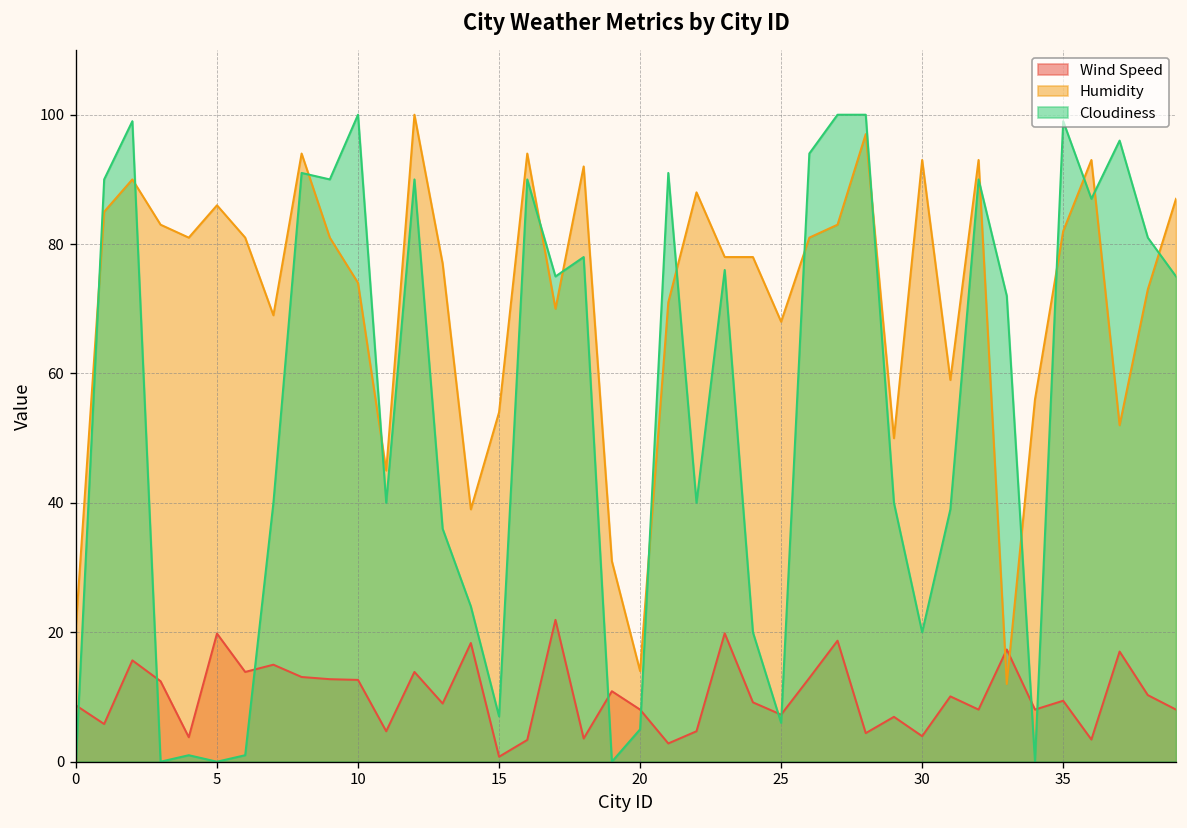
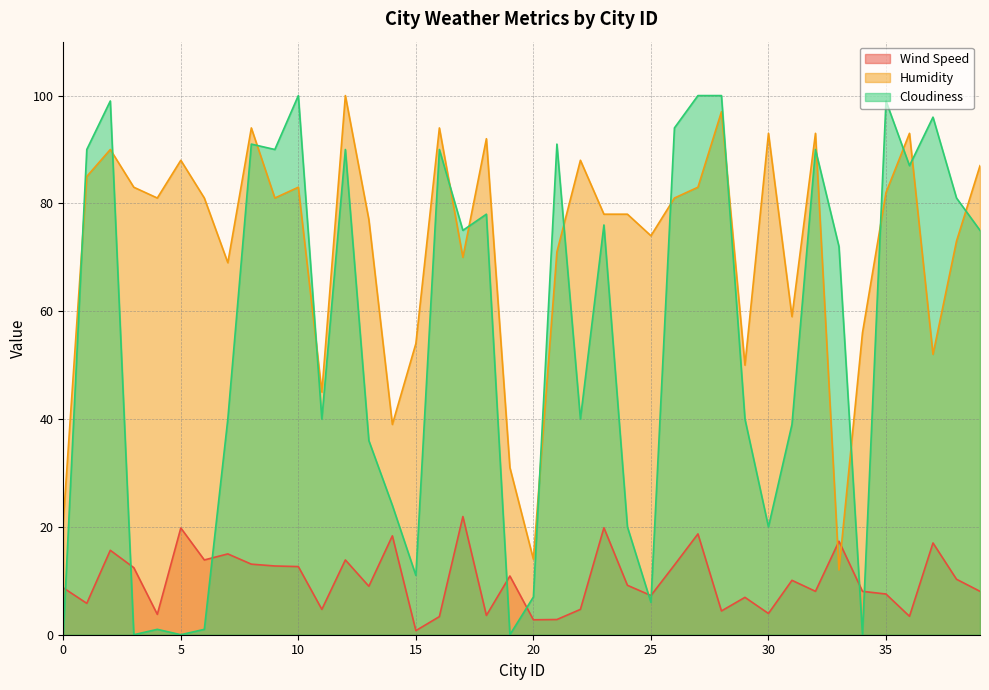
Humidity, 5: 86 -> 88
Humidity, 10: 74 -> 83
Cloudiness, 15: 7 -> 11
Wind Speed, 20: 8 -> 3
Cloudiness, 20: 5 -> 7
Humidity, 25: 68 -> 74
Wind Speed, 35: 9 -> 8
